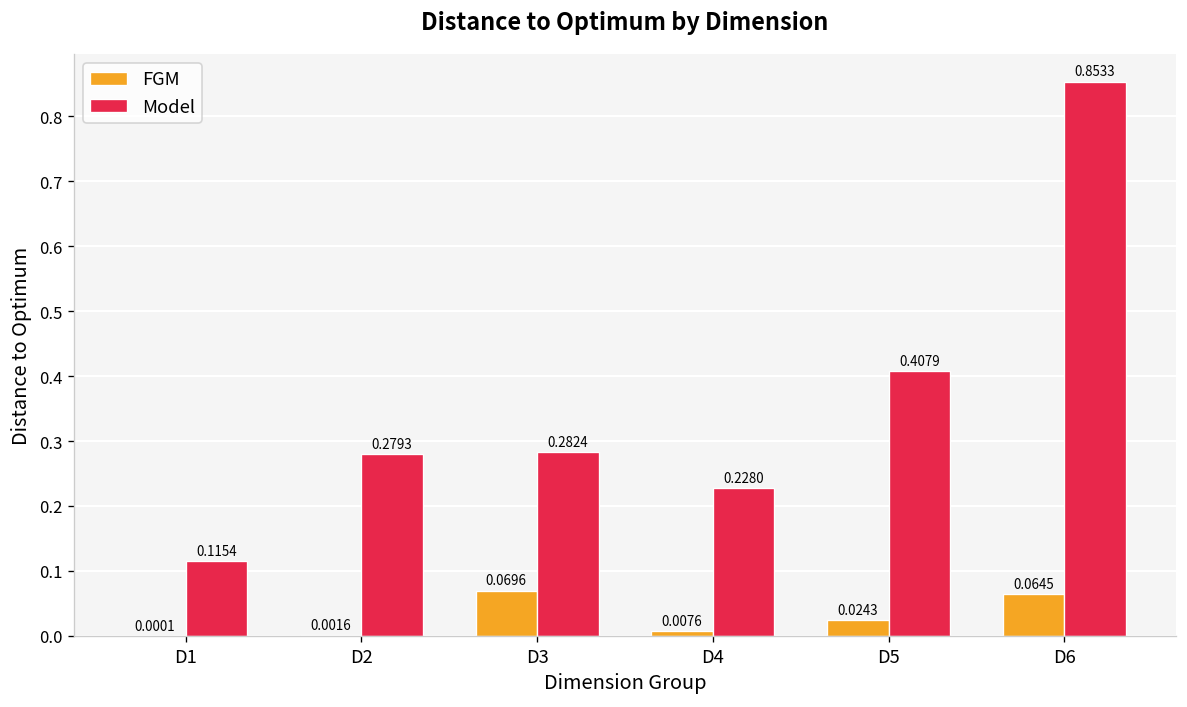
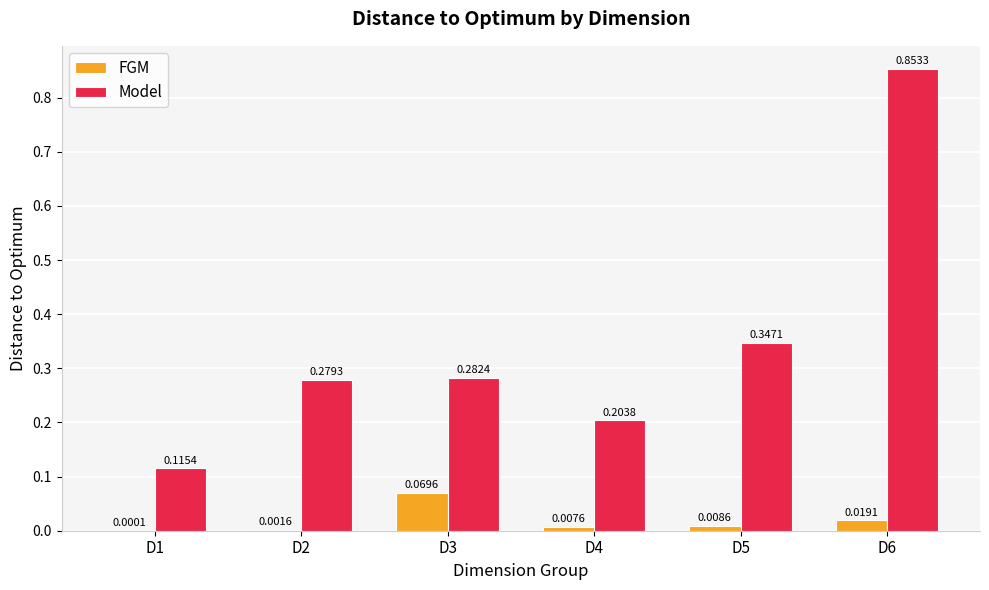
Model, D4: 0.2280 -> 0.2038
FGM, D5: 0.0243 -> 0.0086
Model, D5: 0.4079 -> 0.3471
FGM, D6: 0.0645 -> 0.0191
